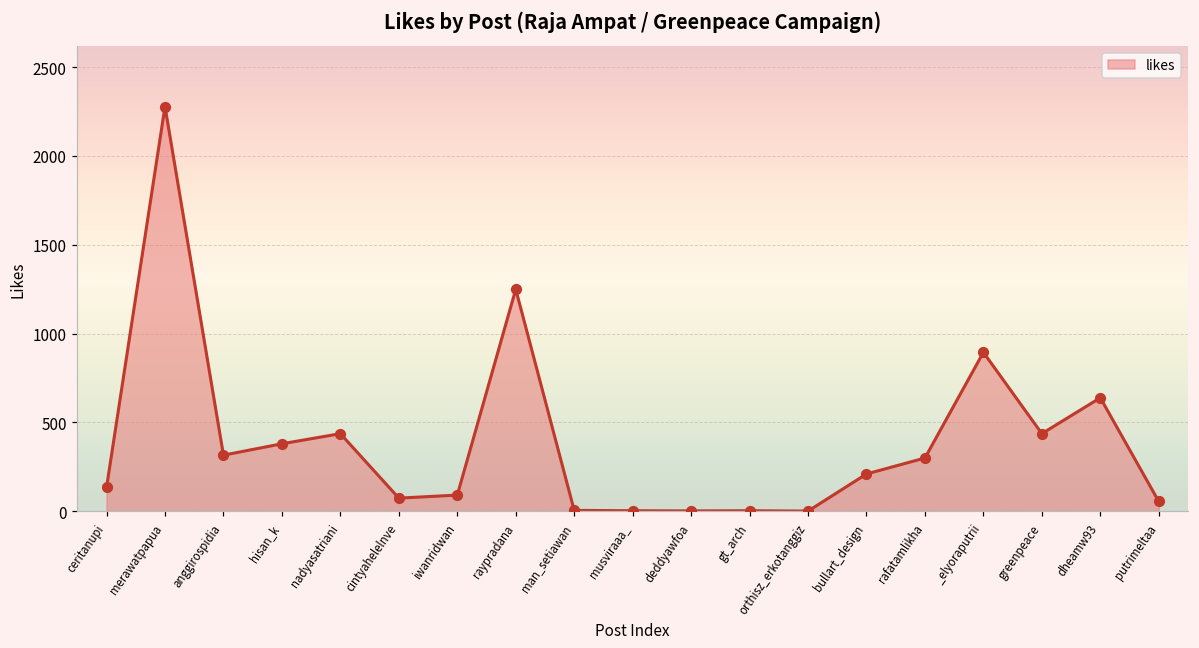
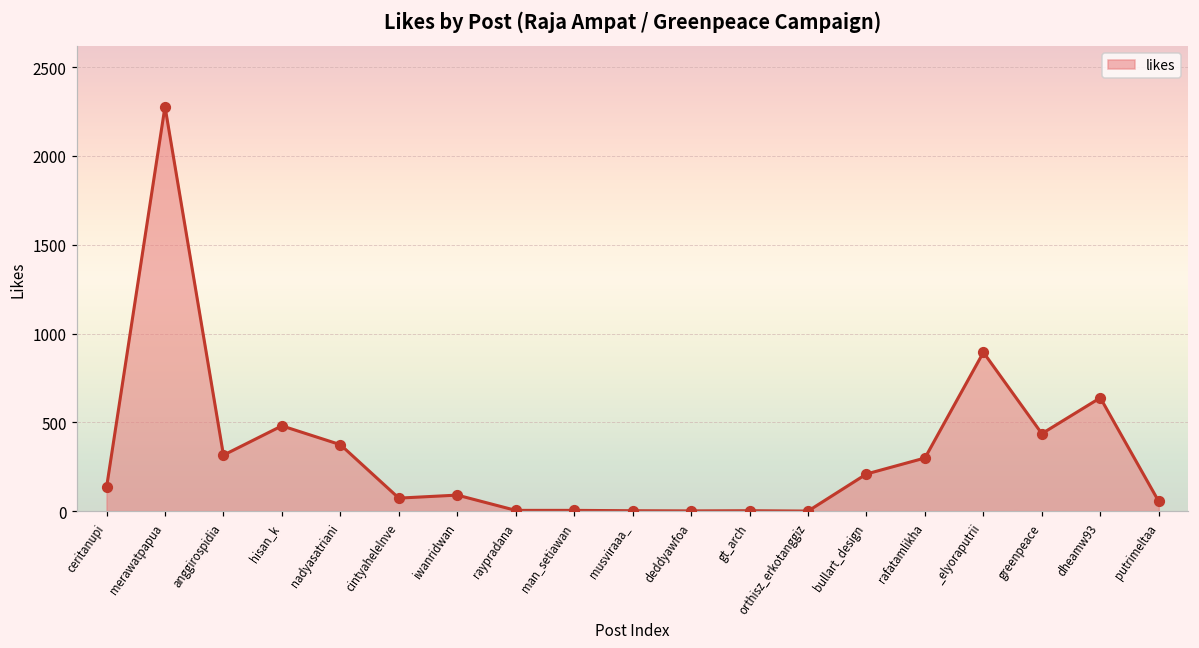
hisan_k: 380 -> 480
nadyasatriani: 440 -> 370
raypradana: 1250 -> 0
